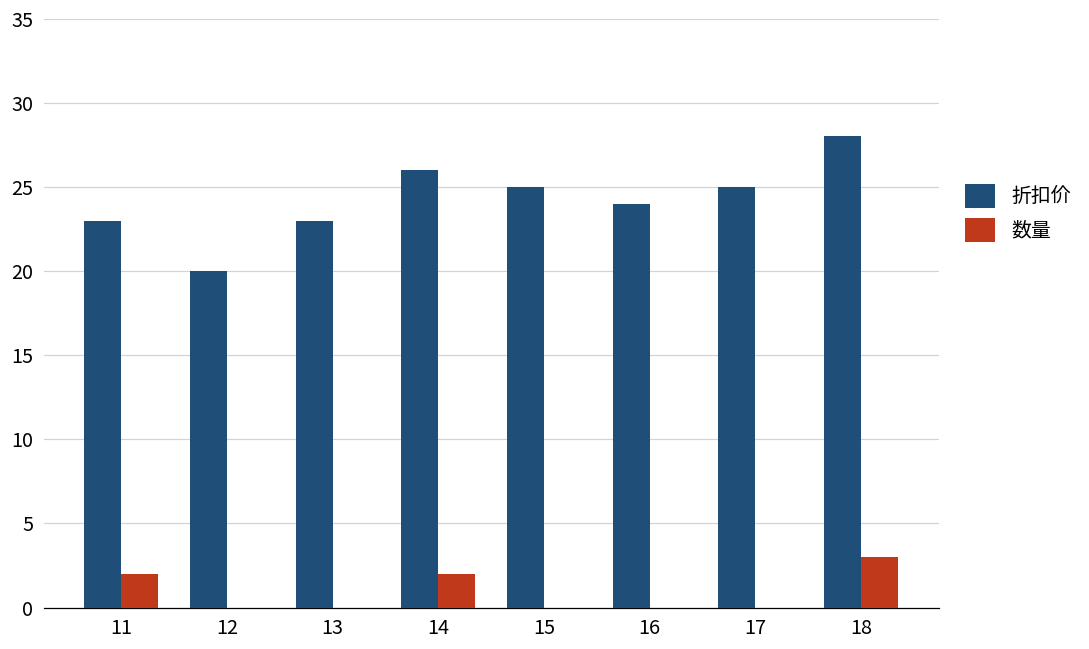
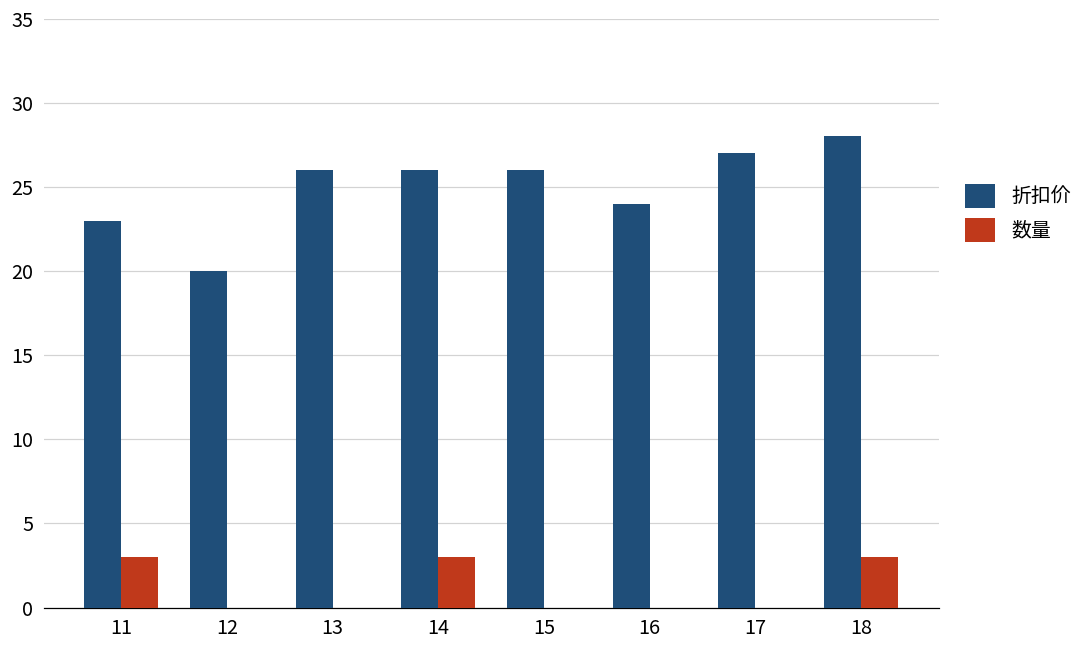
数量, 11: 2 -> 3
折扣价, 13: 23 -> 26
数量, 14: 2 -> 3
折扣价, 15: 25 -> 26
折扣价, 17: 25 -> 27
